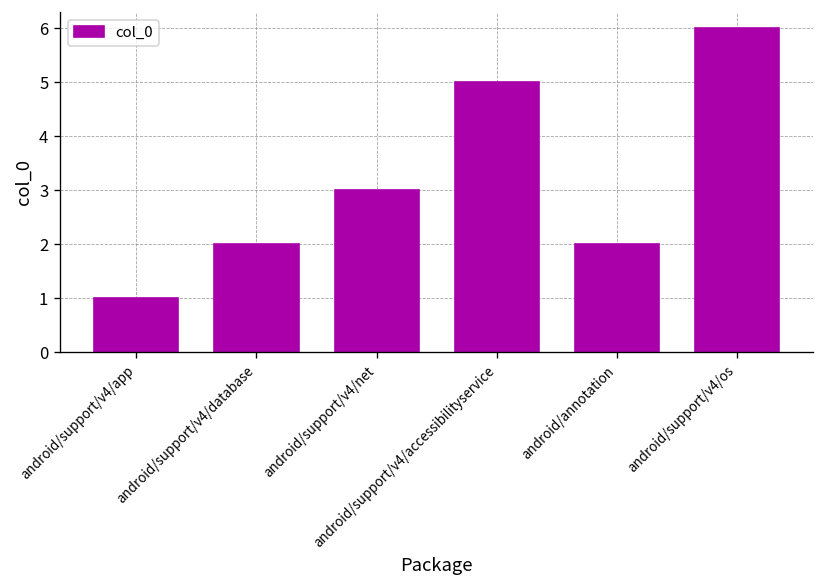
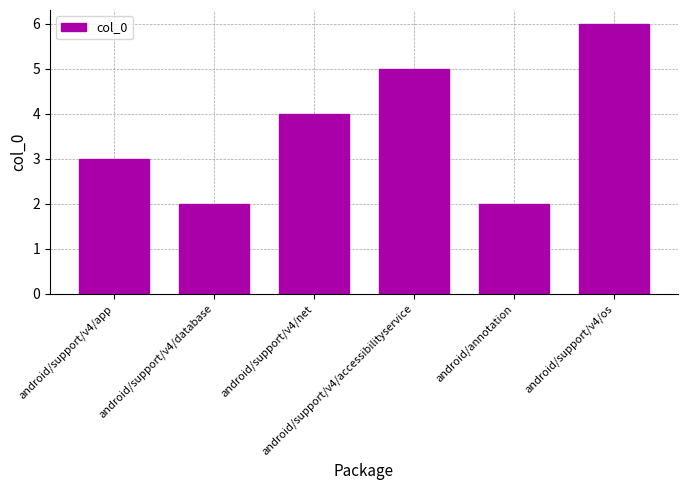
android/support/v4/app: 1 -> 3
android/support/v4/net: 3 -> 4
